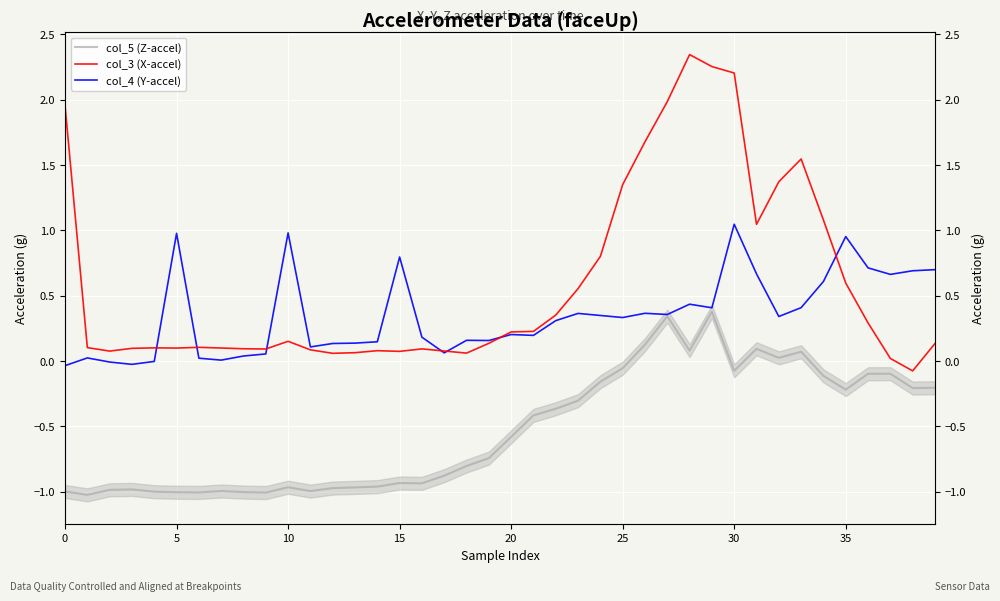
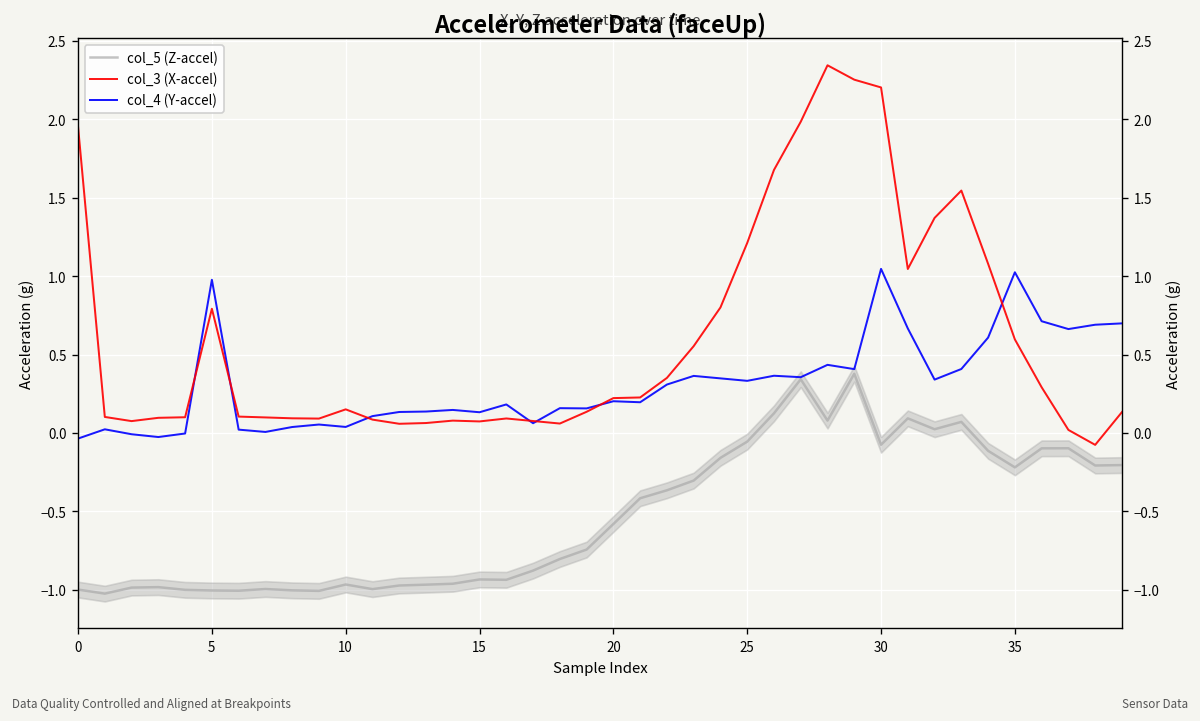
col_3 (X-accel), 5: 0.10 -> 0.79
col_4 (Y-accel), 10: 0.98 -> 0.04
col_4 (Y-accel), 15: 0.80 -> 0.13
col_3 (X-accel), 25: 1.35 -> 1.21
col_4 (Y-accel), 35: 0.95 -> 1.03
